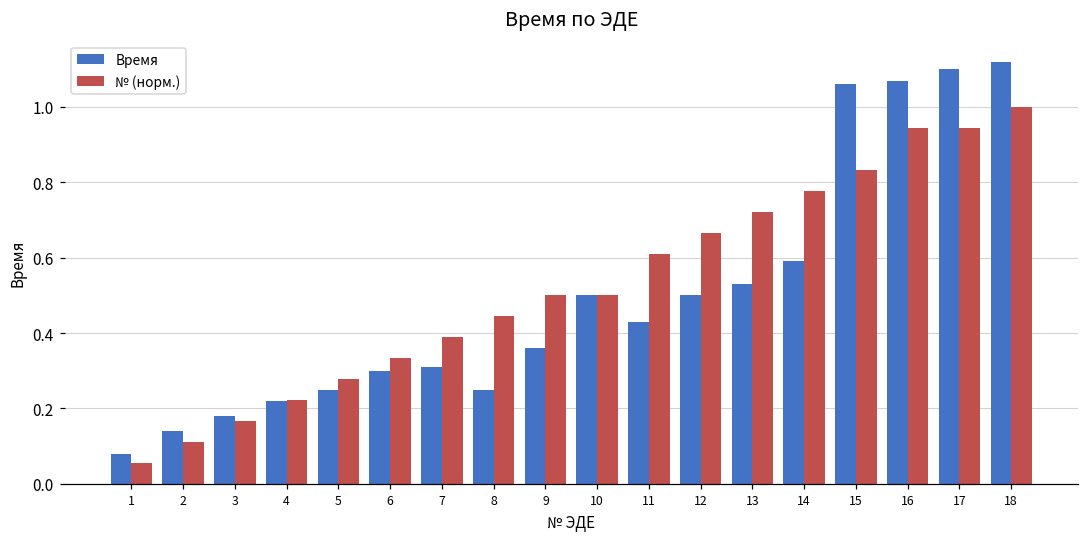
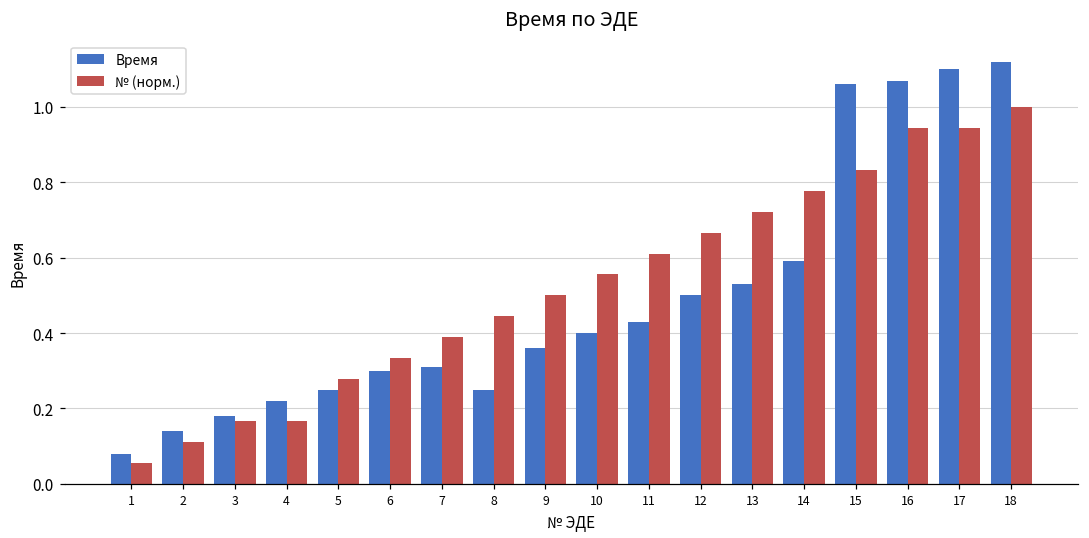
№ (норм.), 4: 0.22 -> 0.17
Время, 10: 0.5 -> 0.4
№ (норм.), 10: 0.50 -> 0.56
